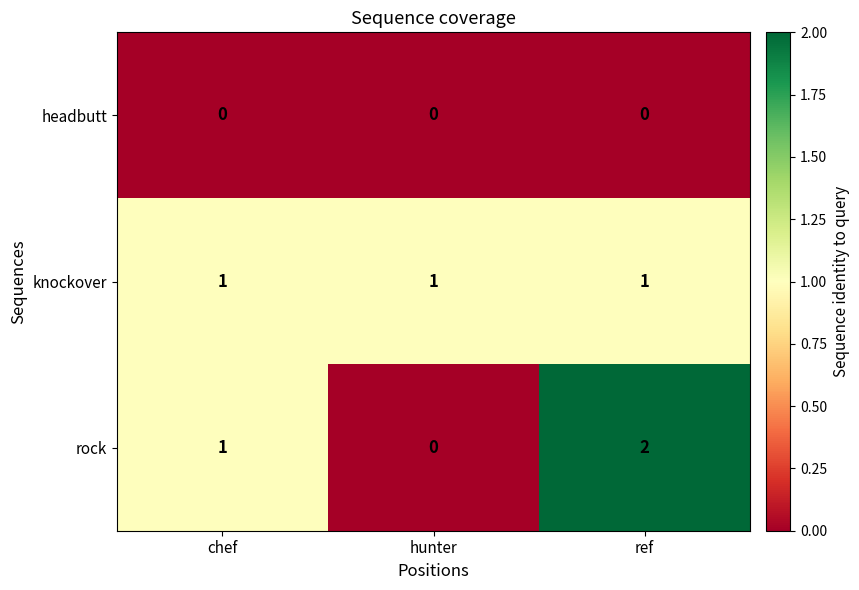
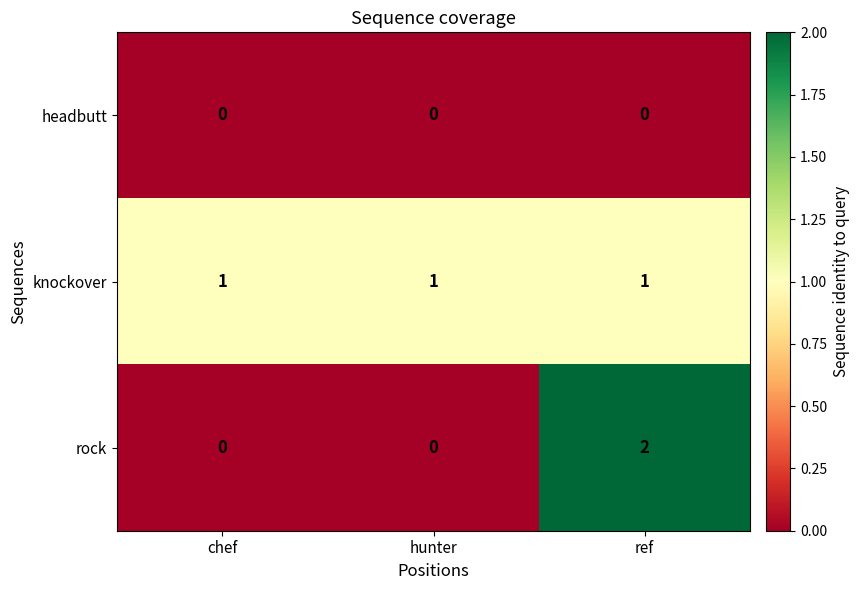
rock, chef: 1 -> 0
